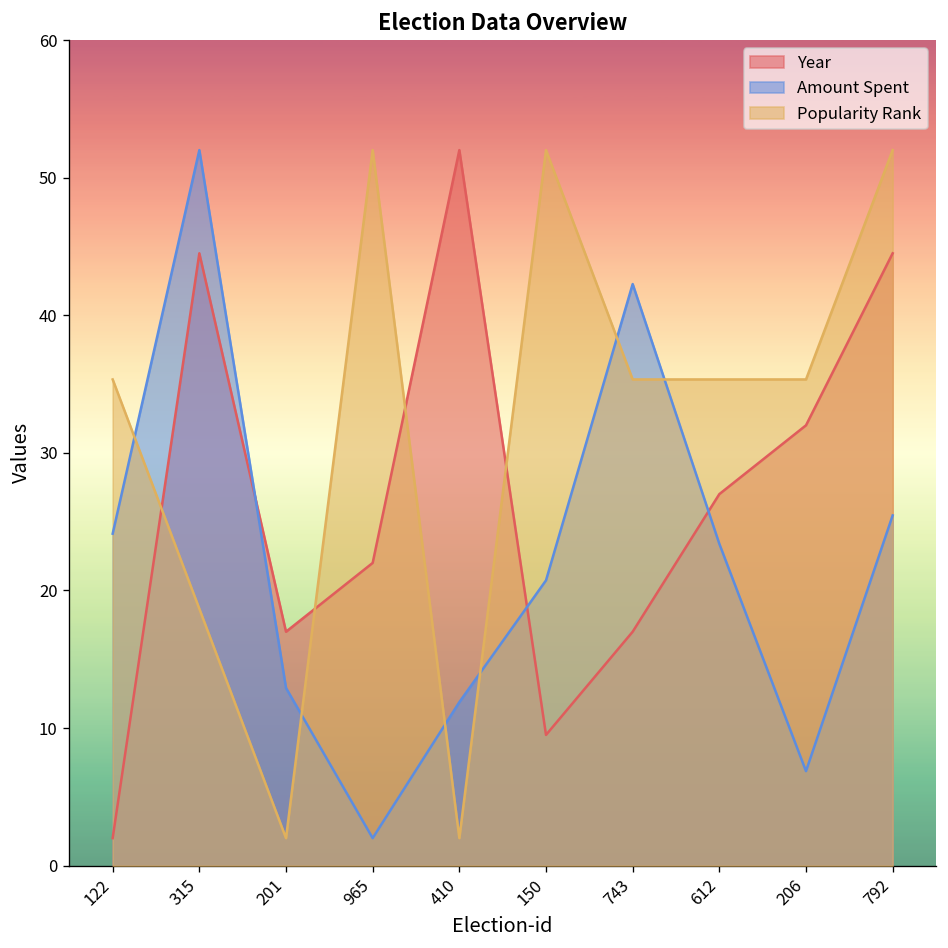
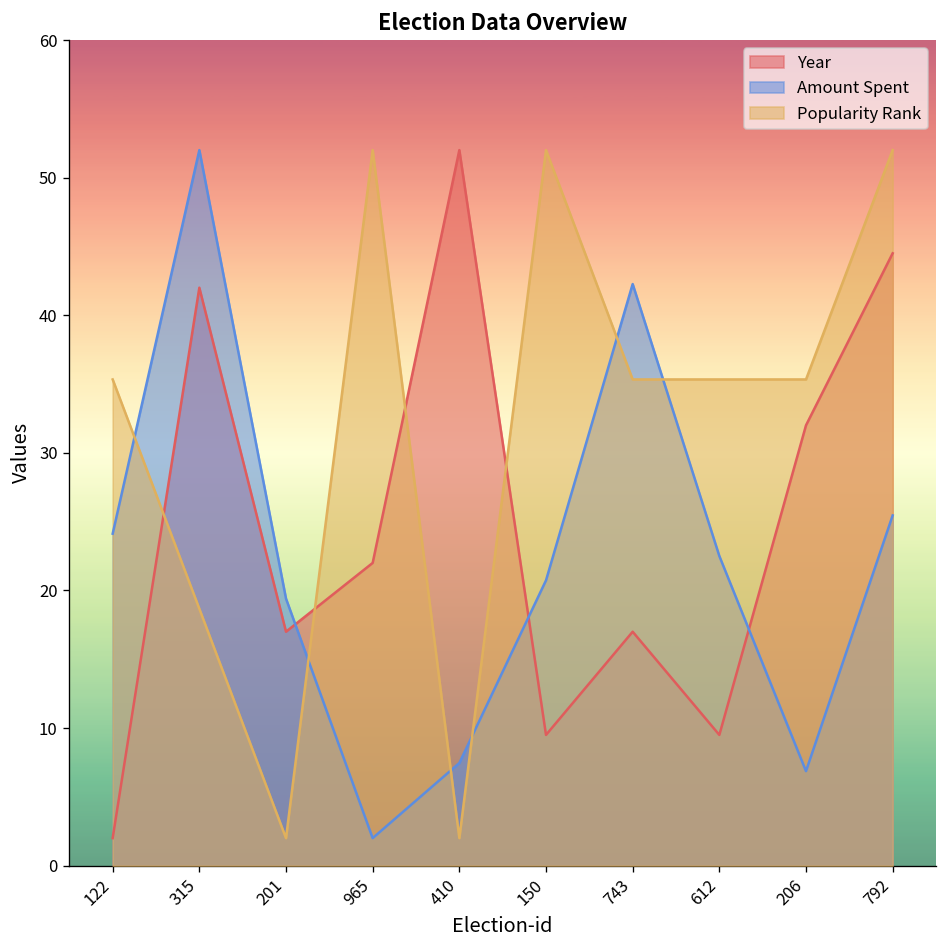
Year, 315: 44.5 -> 42.0
Amount Spent, 201: 12.9 -> 19.4
Amount Spent, 410: 11.9 -> 7.5
Year, 612: 27.0 -> 9.5
Amount Spent, 612: 23.4 -> 22.5
